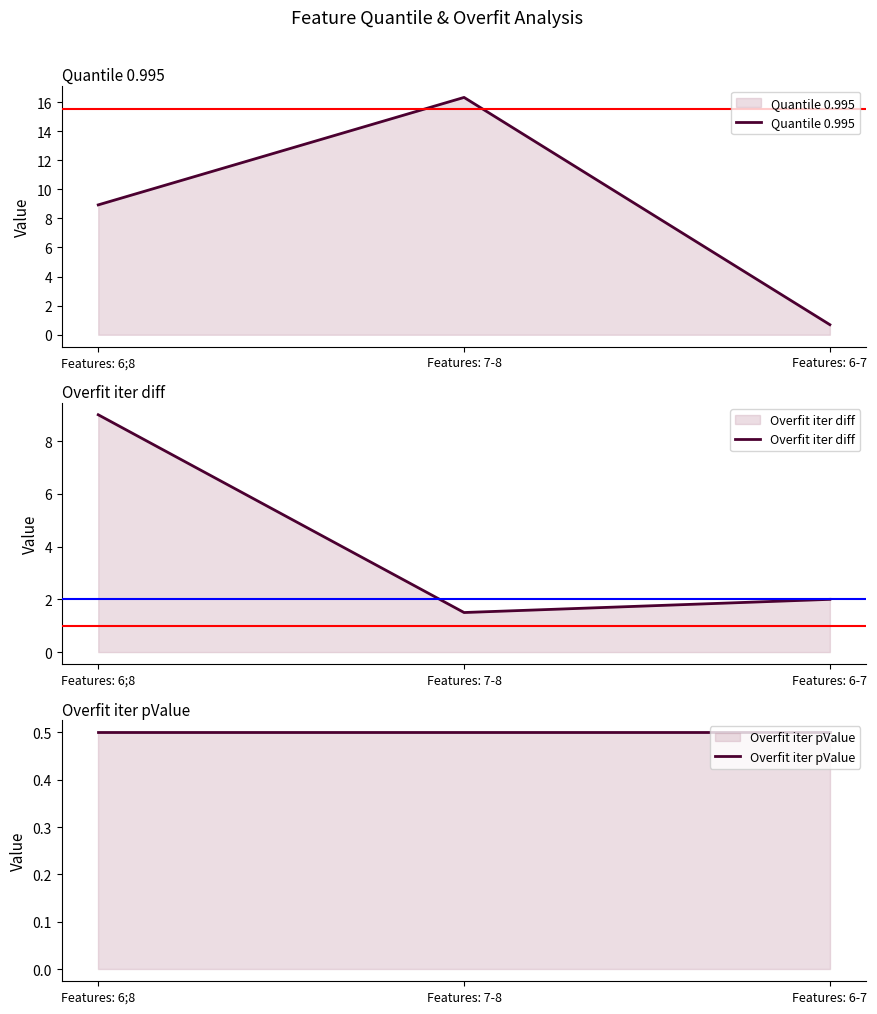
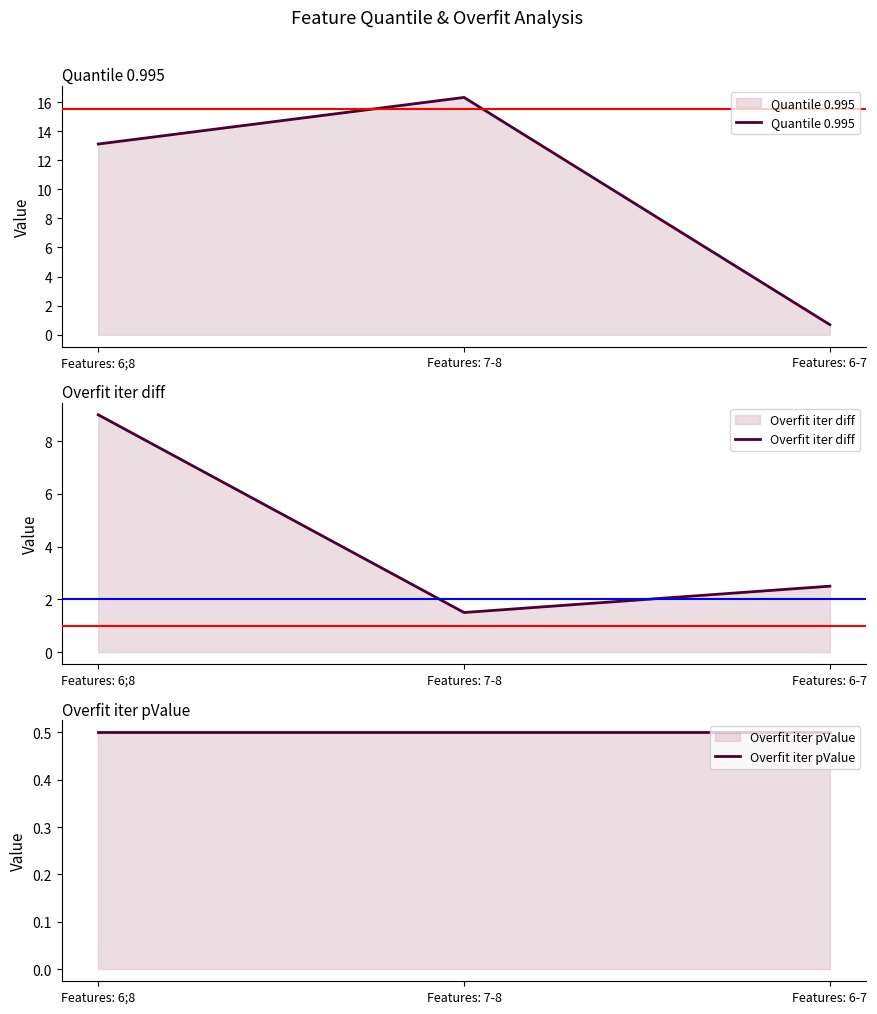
Quantile 0.995, Features: 6;8: 8.9 -> 13.1
Overfit iter diff, Features: 6-7: 2.0 -> 2.5
